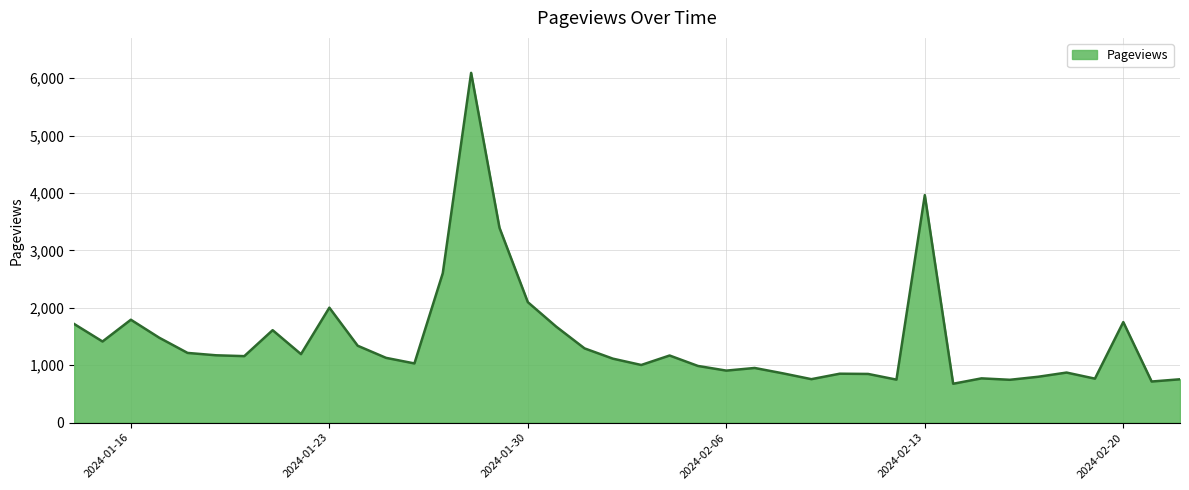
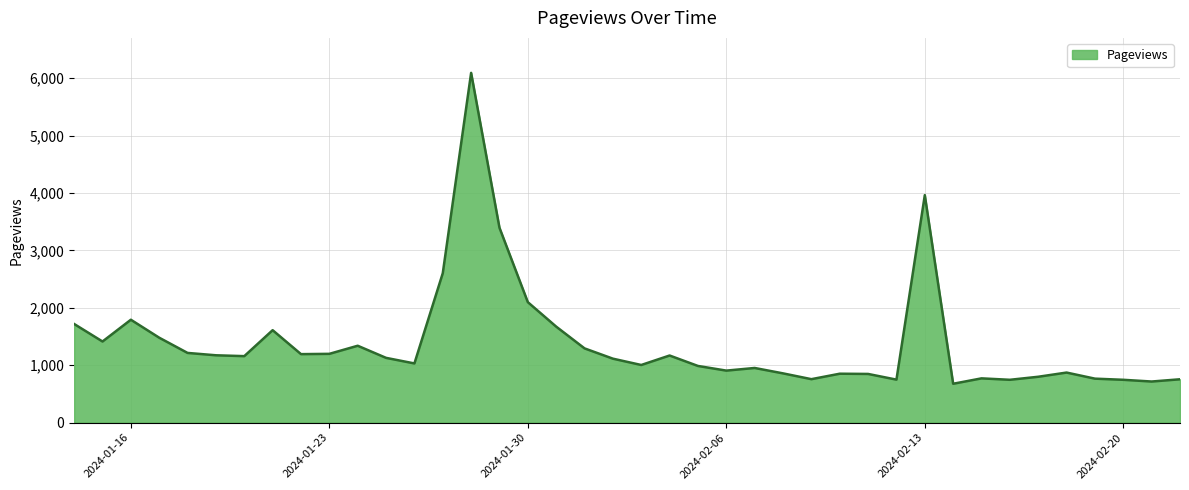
2024-01-23: 2,000 -> 1,200
2024-02-20: 1,800 -> 700
